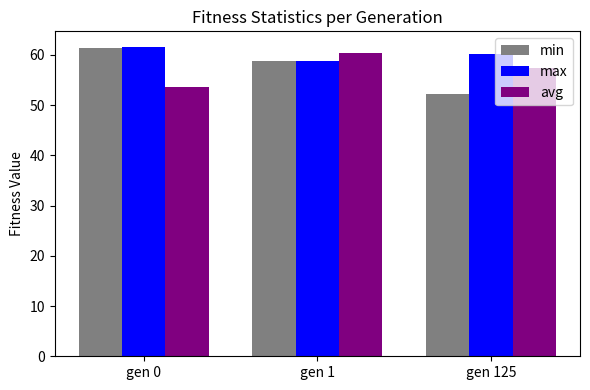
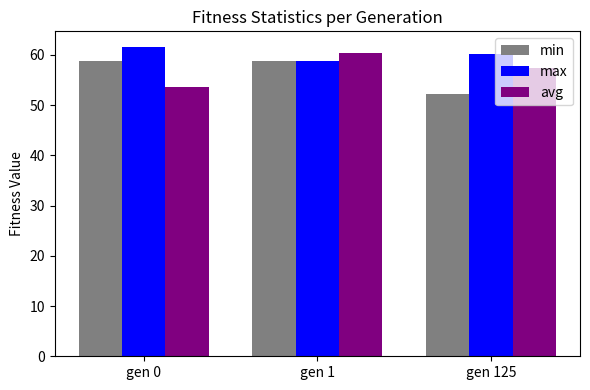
min, gen 0: 61 -> 59
